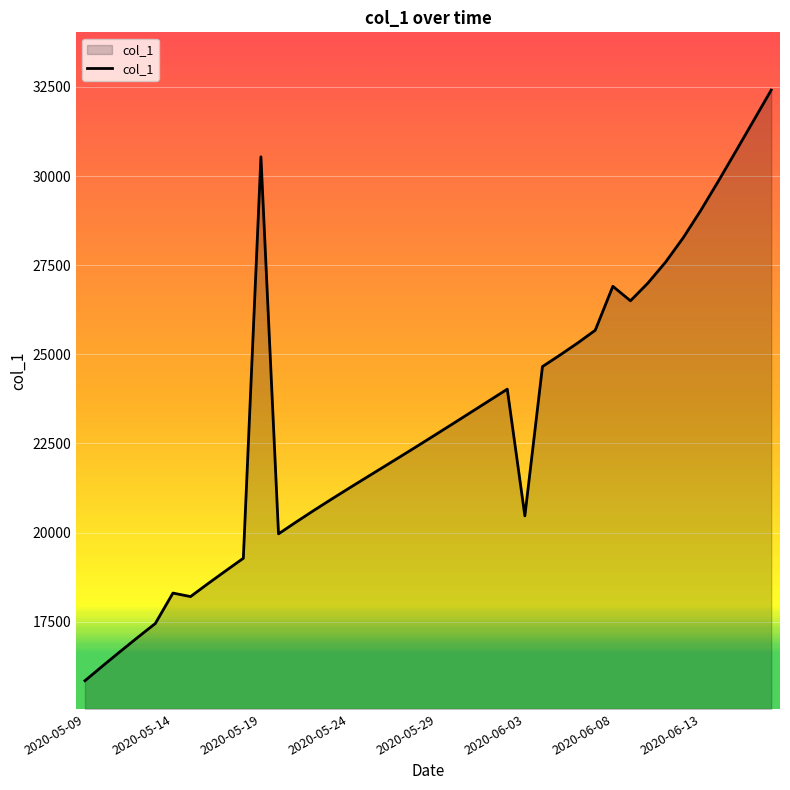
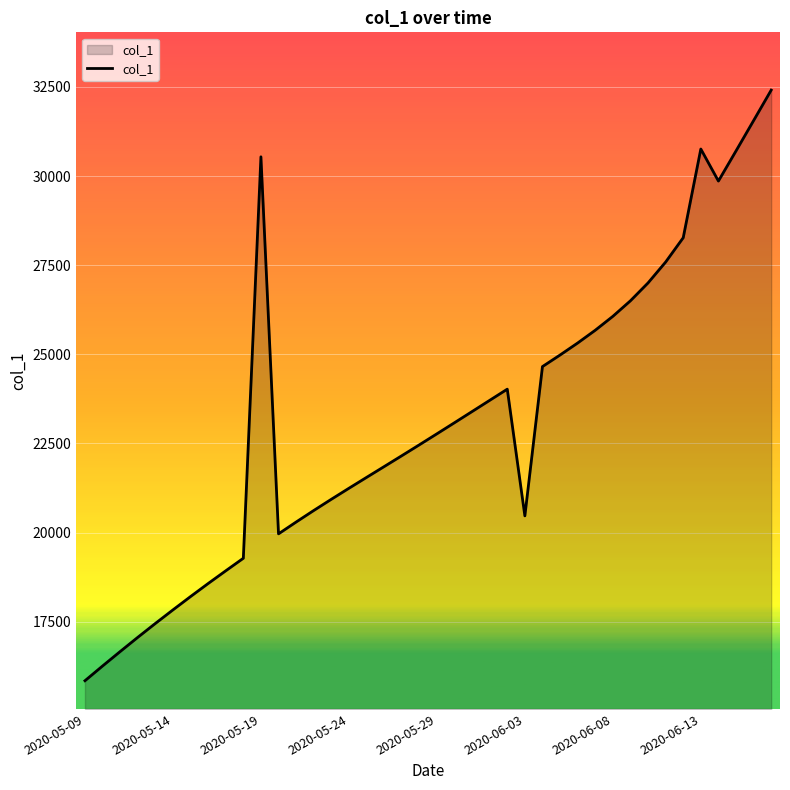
2020-05-14: 18300 -> 17800
2020-06-08: 26900 -> 26100
2020-06-13: 29000 -> 30800
